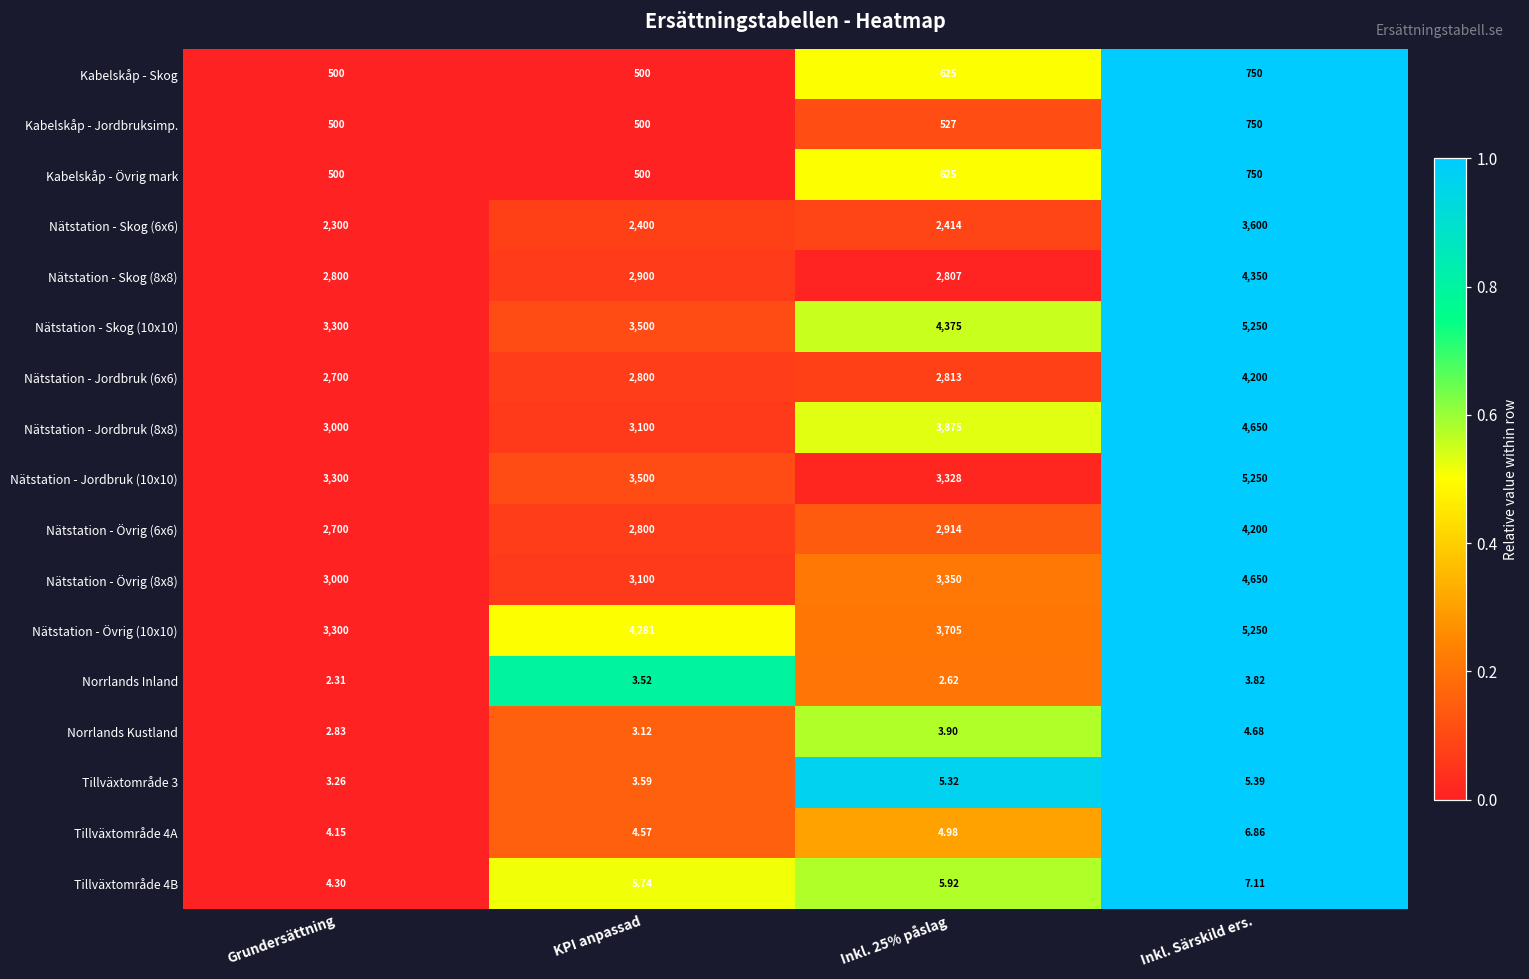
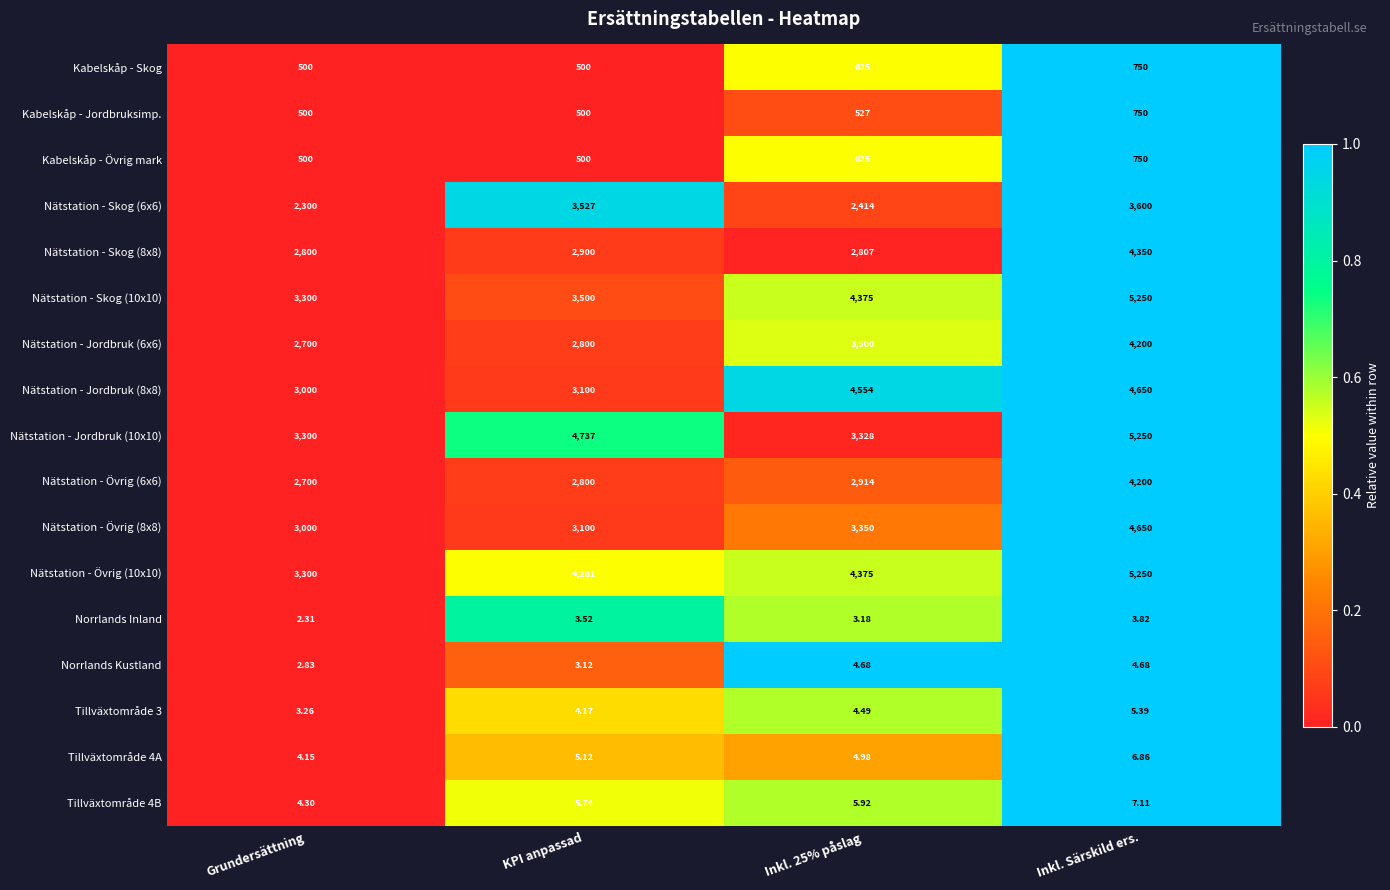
Nätstation - Skog (6x6), KPI anpassad: 2,400 -> 3,527
Nätstation - Jordbruk (6x6), Inkl. 25% påslag: 2,813 -> 3,500
Nätstation - Jordbruk (8x8), Inkl. 25% påslag: 3,875 -> 4,554
Nätstation - Jordbruk (10x10), KPI anpassad: 3,500 -> 4,737
Nätstation - Övrig (10x10), Inkl. 25% påslag: 3,705 -> 4,375
Norrlands Inland, Inkl. 25% påslag: 2.62 -> 3.18
Norrlands Kustland, Inkl. 25% påslag: 3.90 -> 4.68
Tillväxtområde 3, KPI anpassad: 3.59 -> 4.17
Tillväxtområde 3, Inkl. 25% påslag: 5.32 -> 4.49
Tillväxtområde 4A, KPI anpassad: 4.57 -> 5.12
